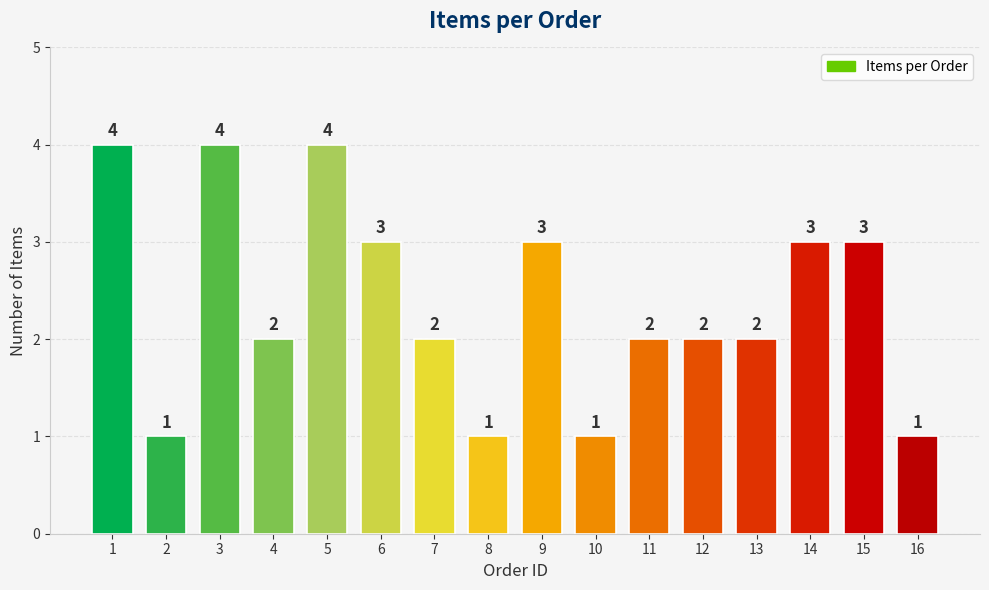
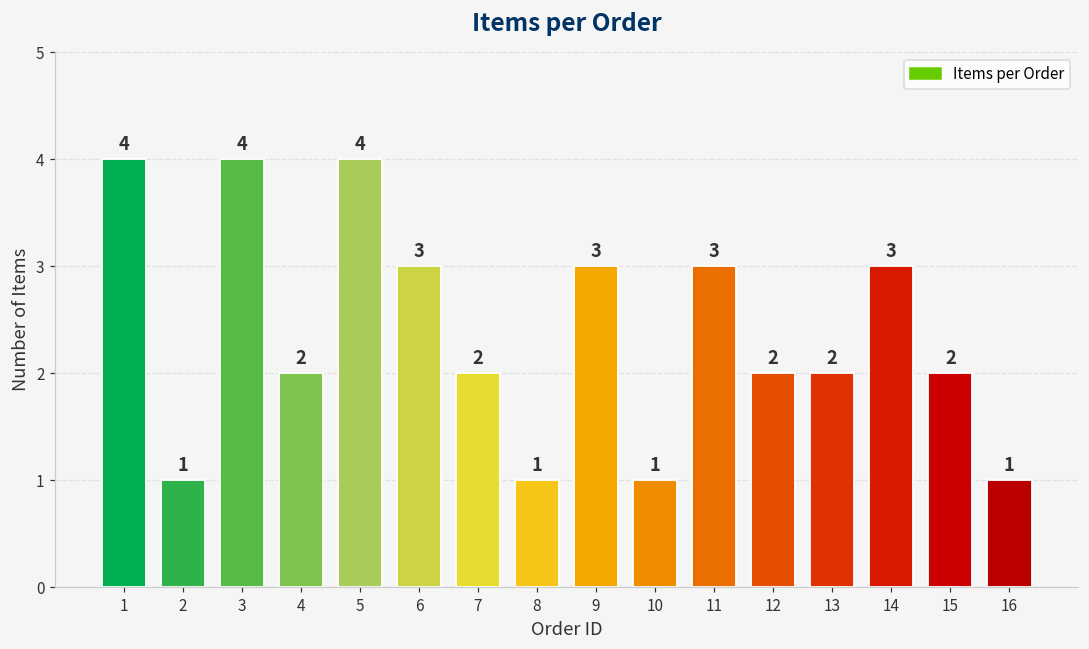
11: 2 -> 3
15: 3 -> 2
